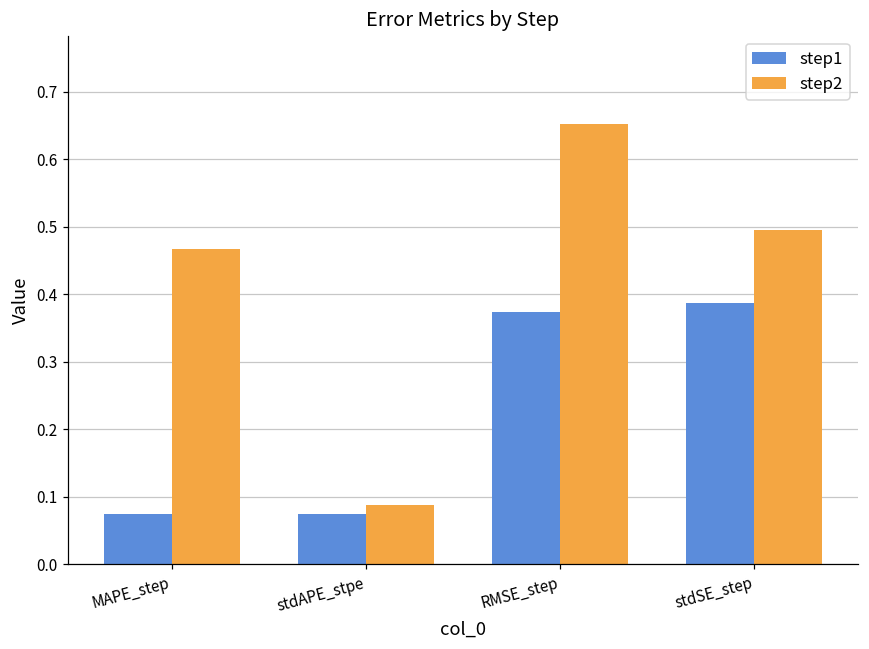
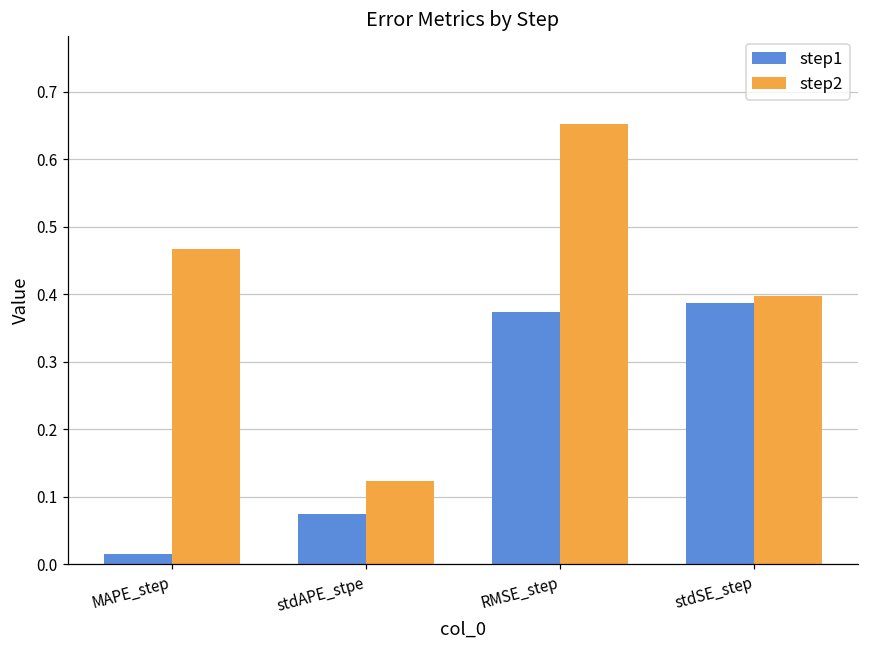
step1, MAPE_step: 0.07 -> 0.02
step2, stdAPE_stpe: 0.09 -> 0.12
step2, stdSE_step: 0.50 -> 0.40
